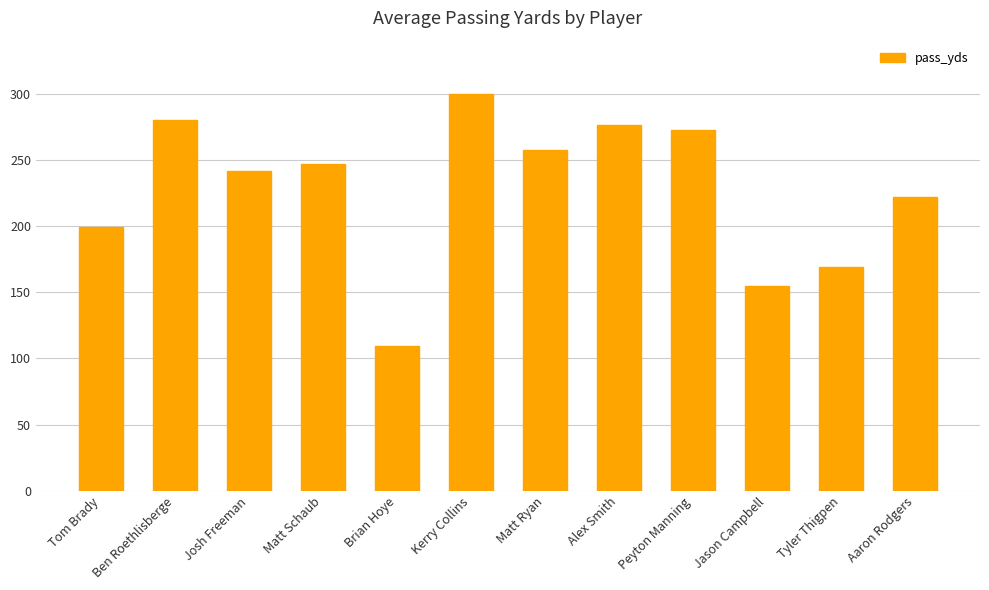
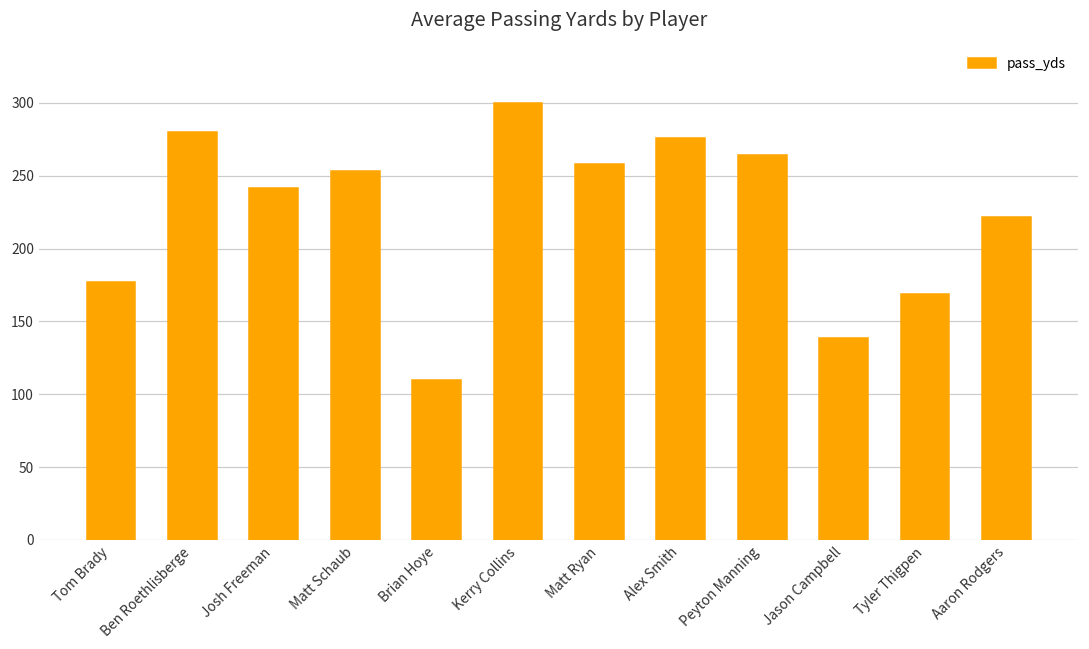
Tom Brady: 199 -> 177
Matt Schaub: 247 -> 253
Peyton Manning: 273 -> 264
Jason Campbell: 155 -> 139
